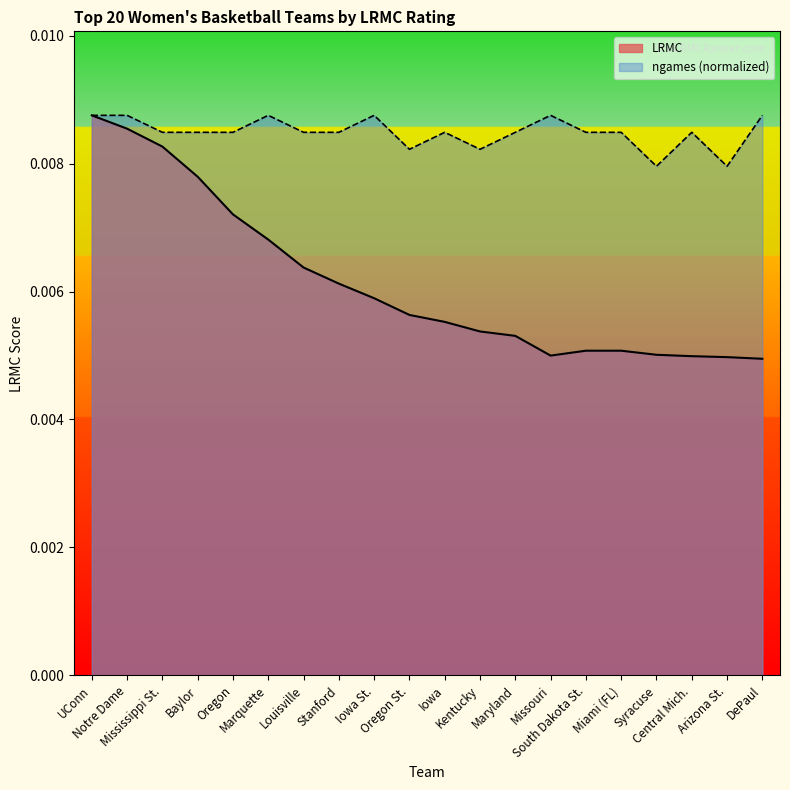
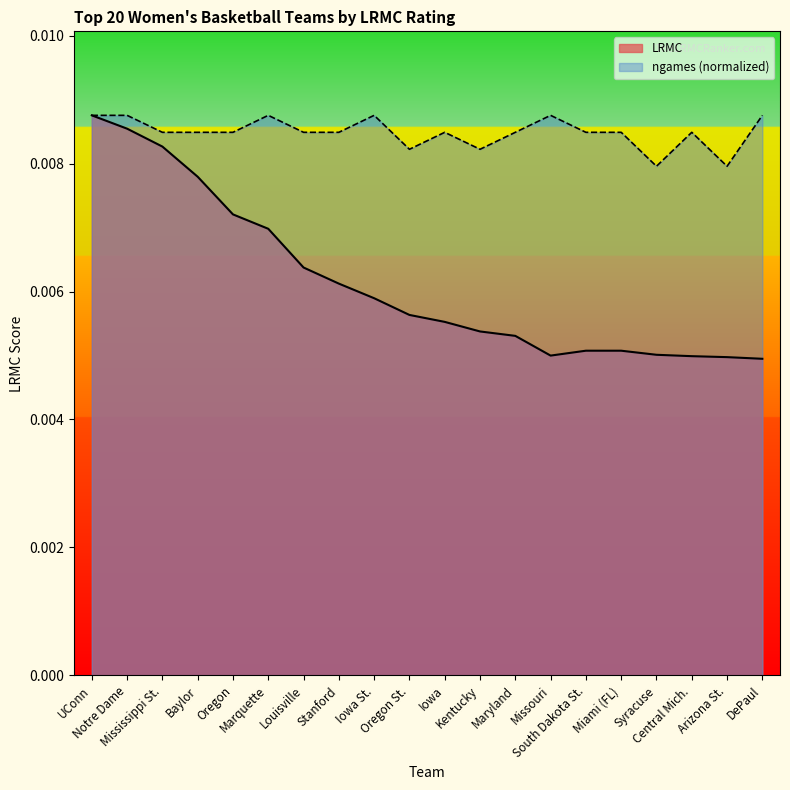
LRMC, Marquette: 0.0068 -> 0.0070
